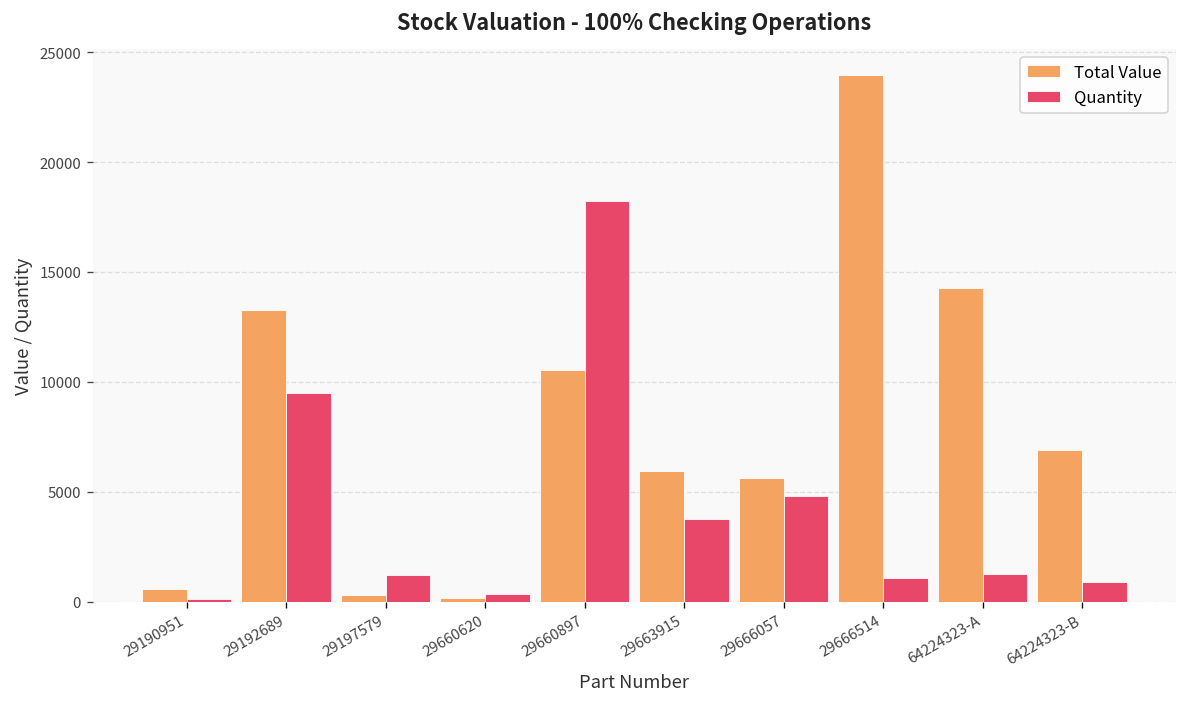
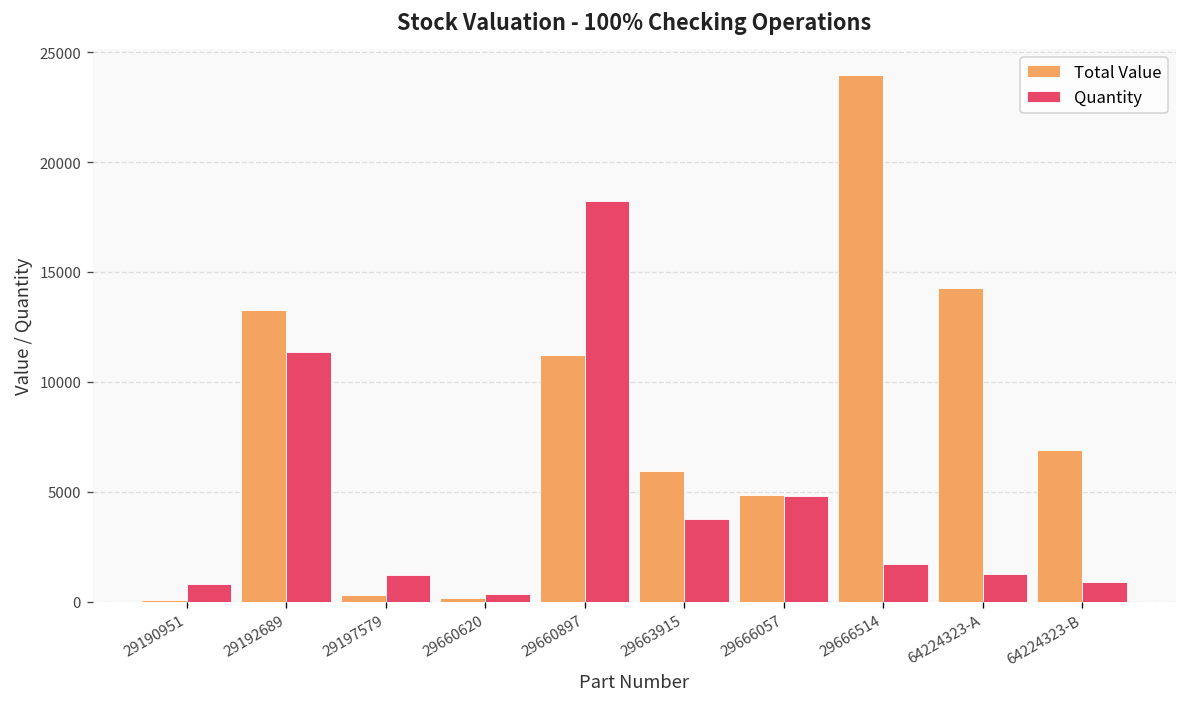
Total Value, 29190951: 600 -> 100
Quantity, 29190951: 100 -> 800
Quantity, 29192689: 9500 -> 11300
Total Value, 29660897: 10500 -> 11200
Total Value, 29666057: 5600 -> 4900
Quantity, 29666514: 1100 -> 1700
